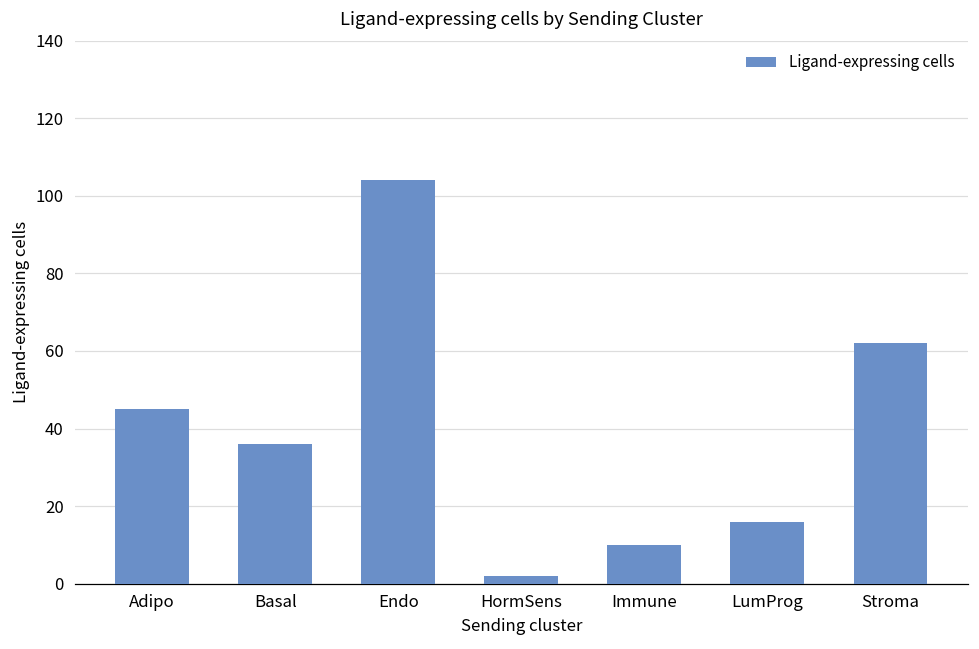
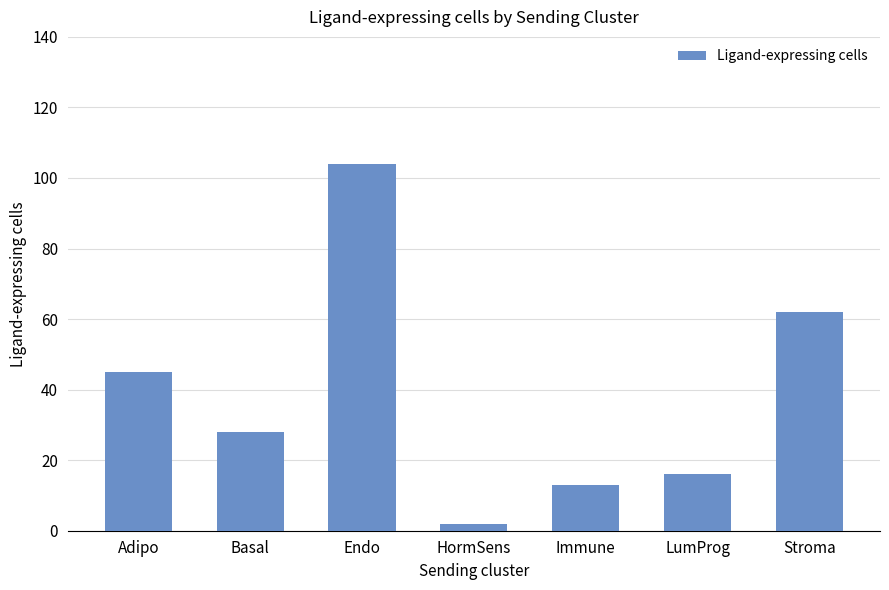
Basal: 36 -> 28
Immune: 10 -> 13
